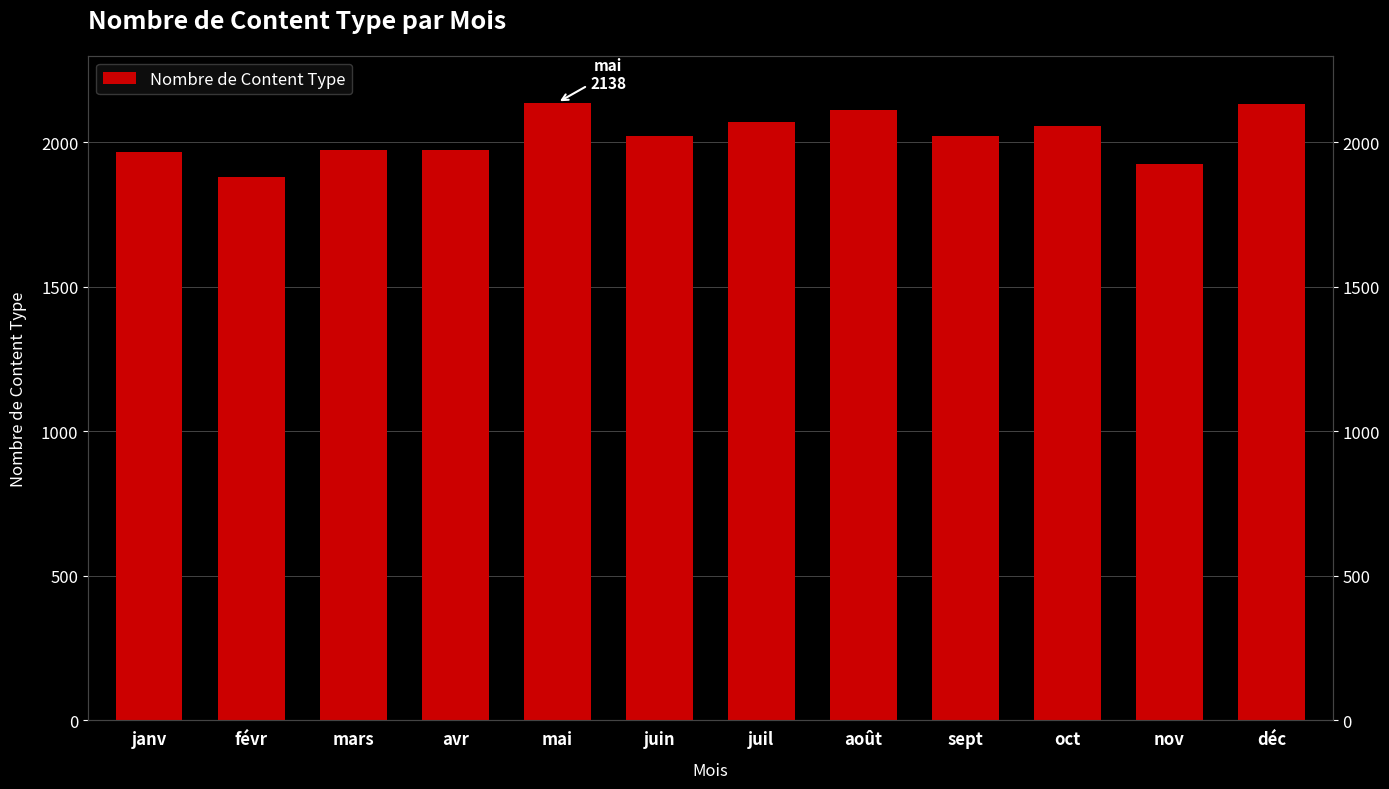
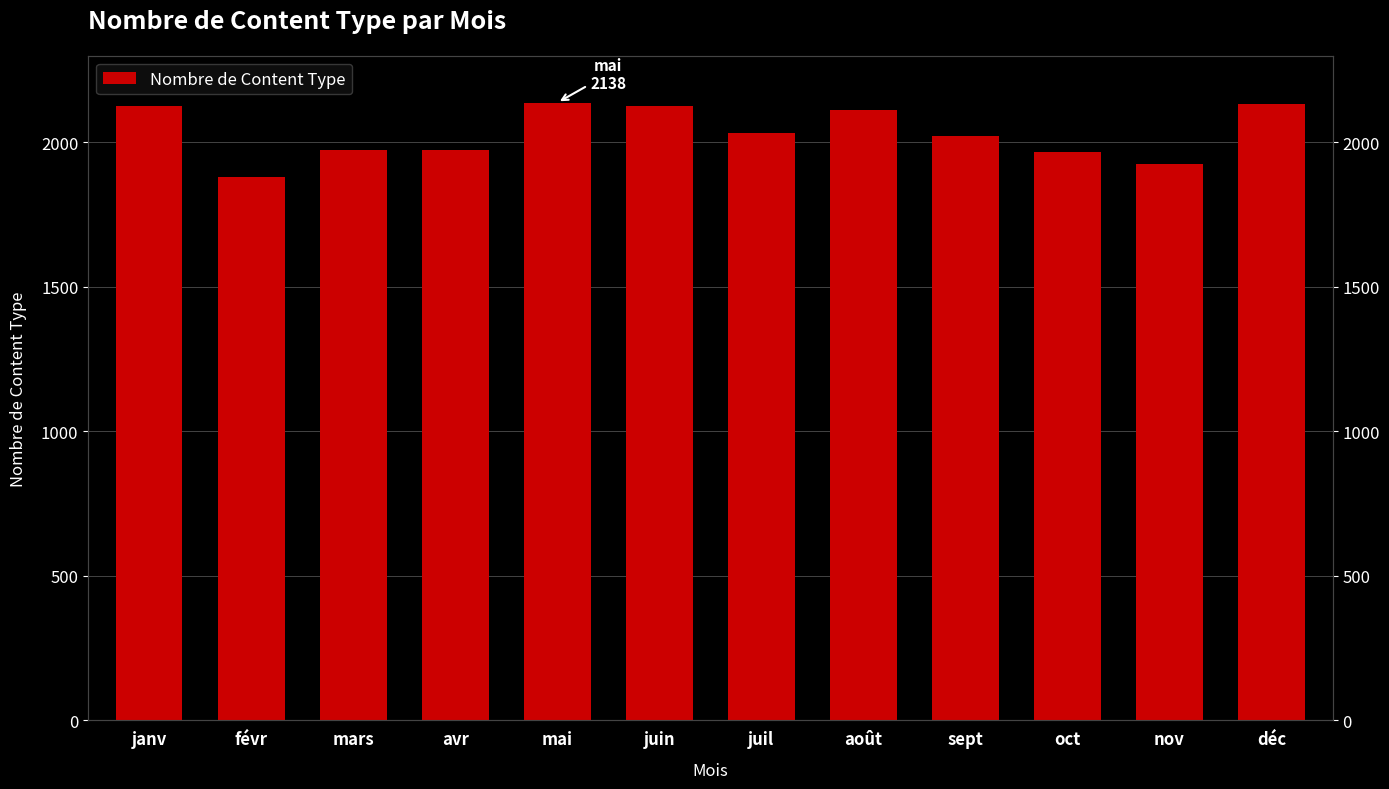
janv: 1970 -> 2130
juin: 2020 -> 2130
juil: 2070 -> 2030
oct: 2060 -> 1970
